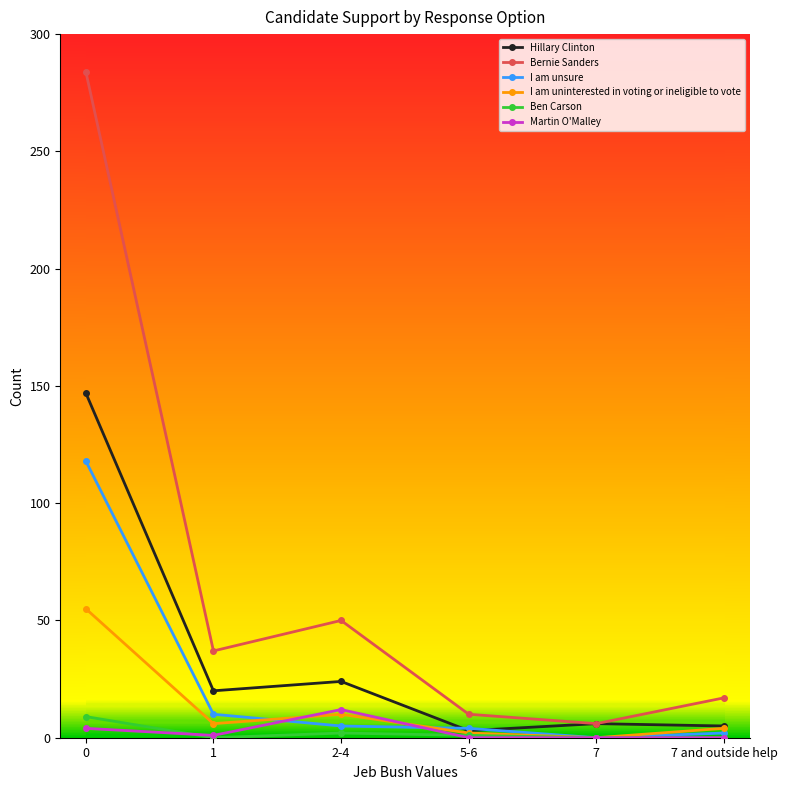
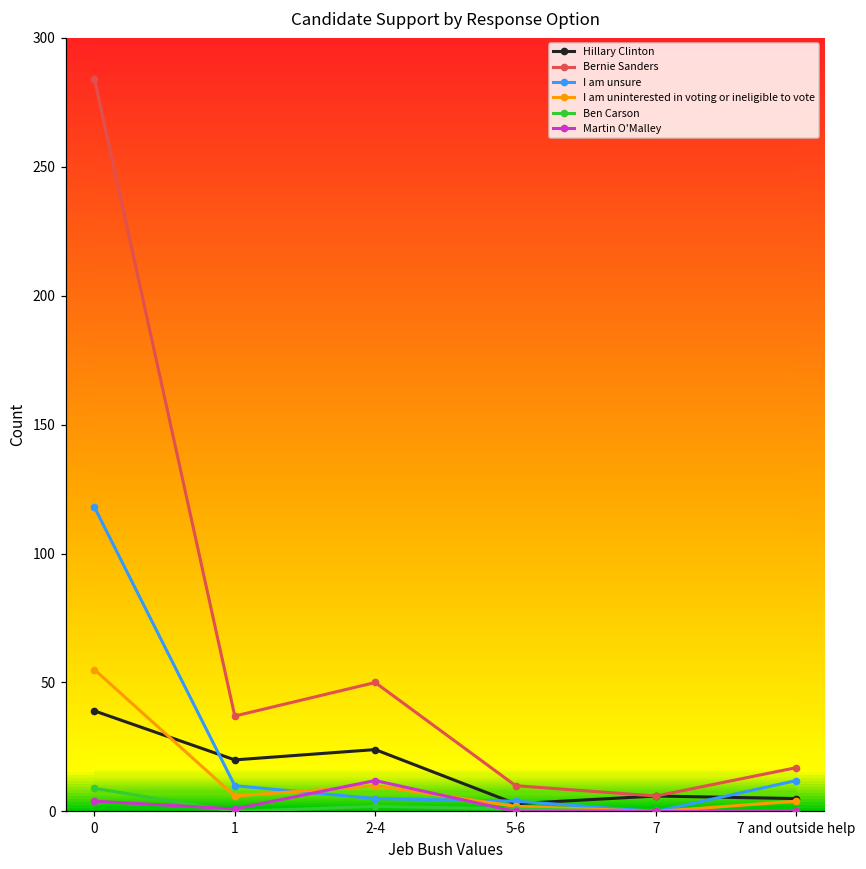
Hillary Clinton, 0: 147 -> 39
I am unsure, 7 and outside help: 2 -> 12
